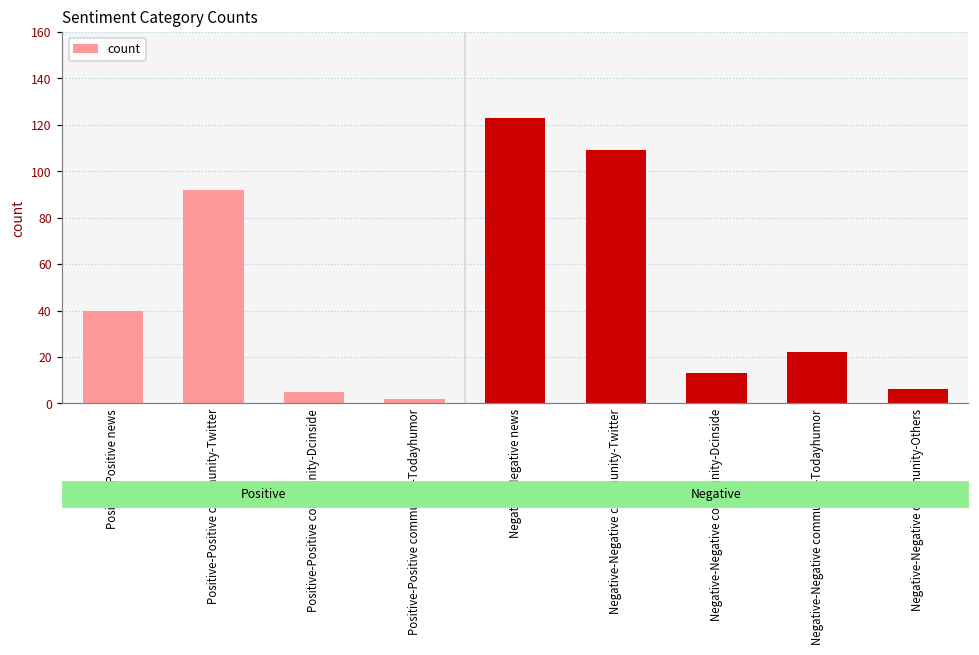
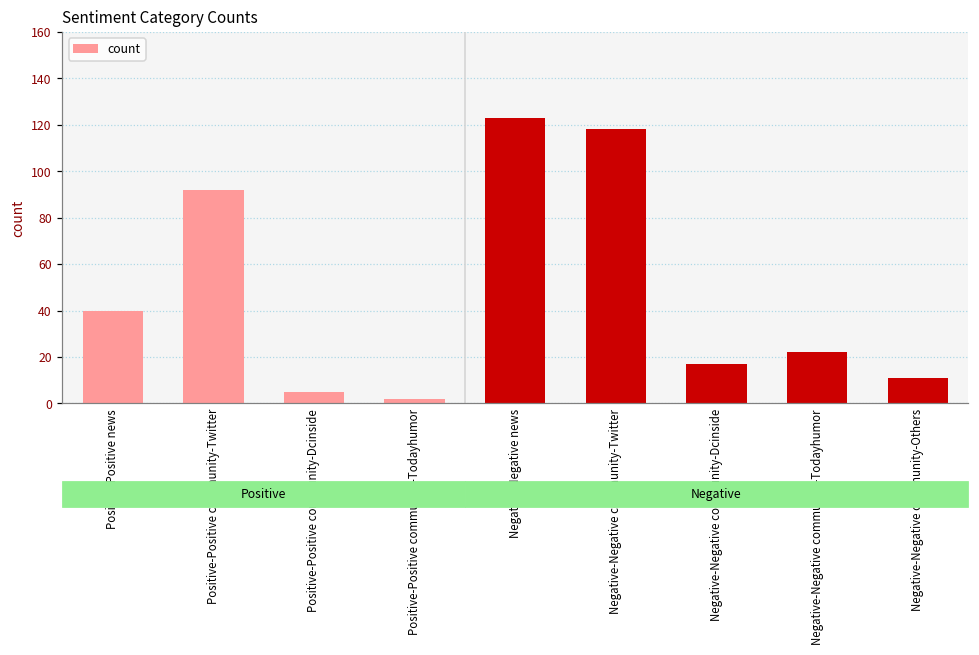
Negative-Negative community-Twitter: 109 -> 118
Negative-Negative community-Dcinside: 13 -> 17
Negative-Negative community-Others: 6 -> 11
